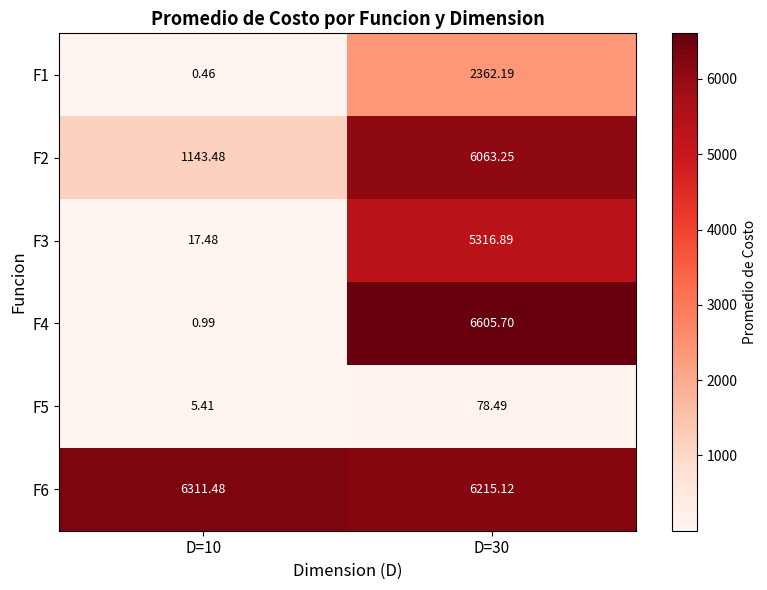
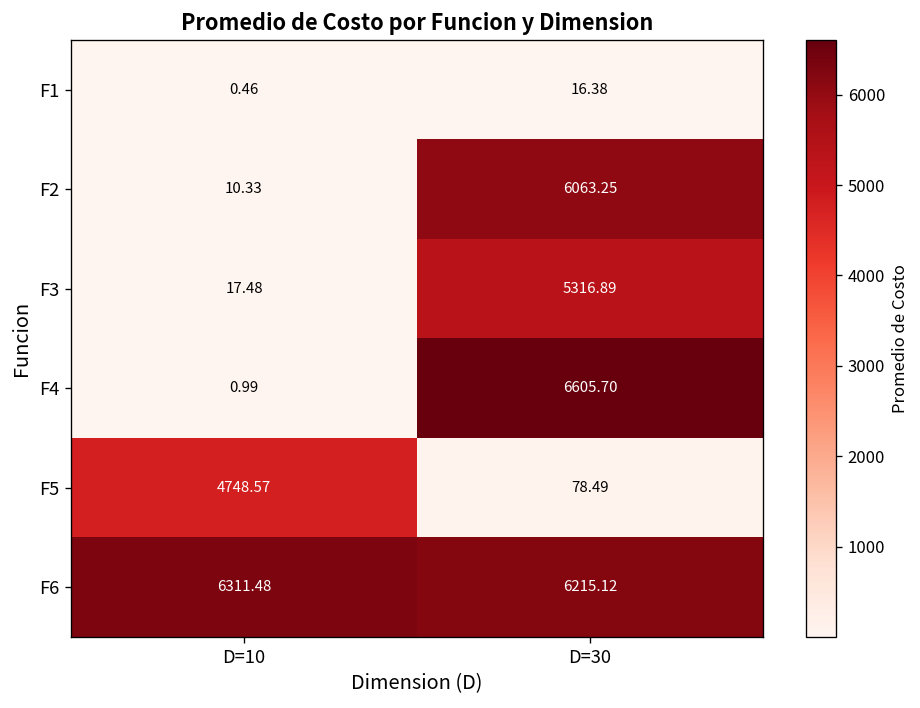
F1, D=30: 2362.19 -> 16.38
F2, D=10: 1143.48 -> 10.33
F5, D=10: 5.41 -> 4748.57
